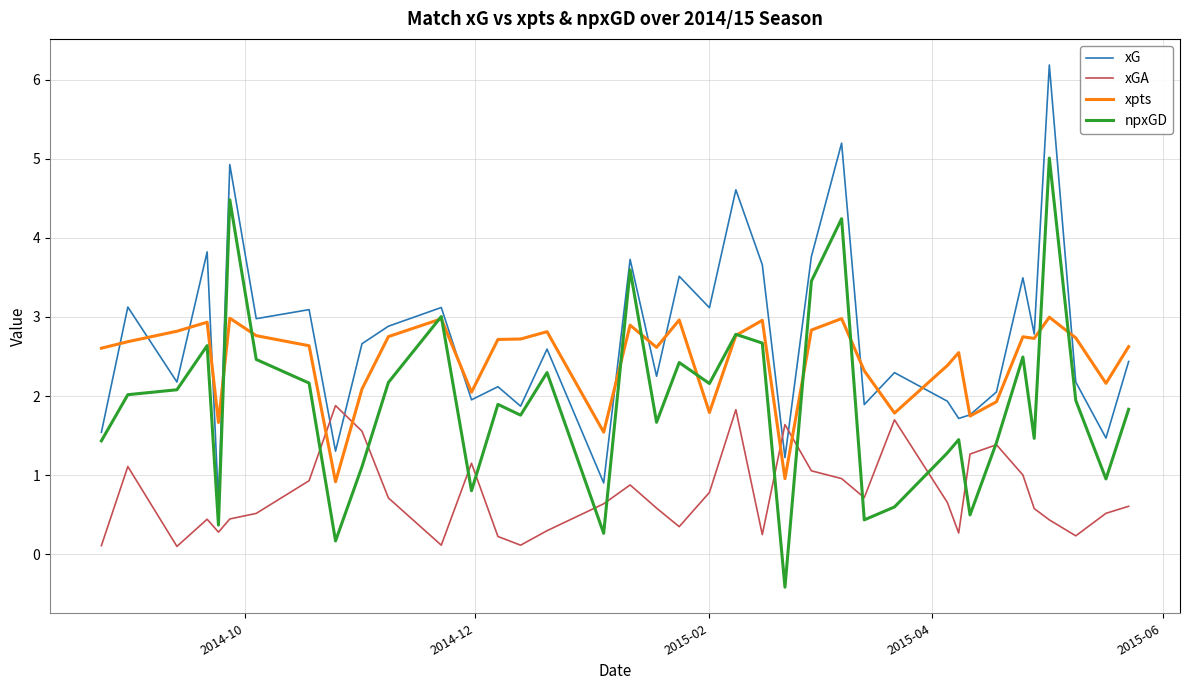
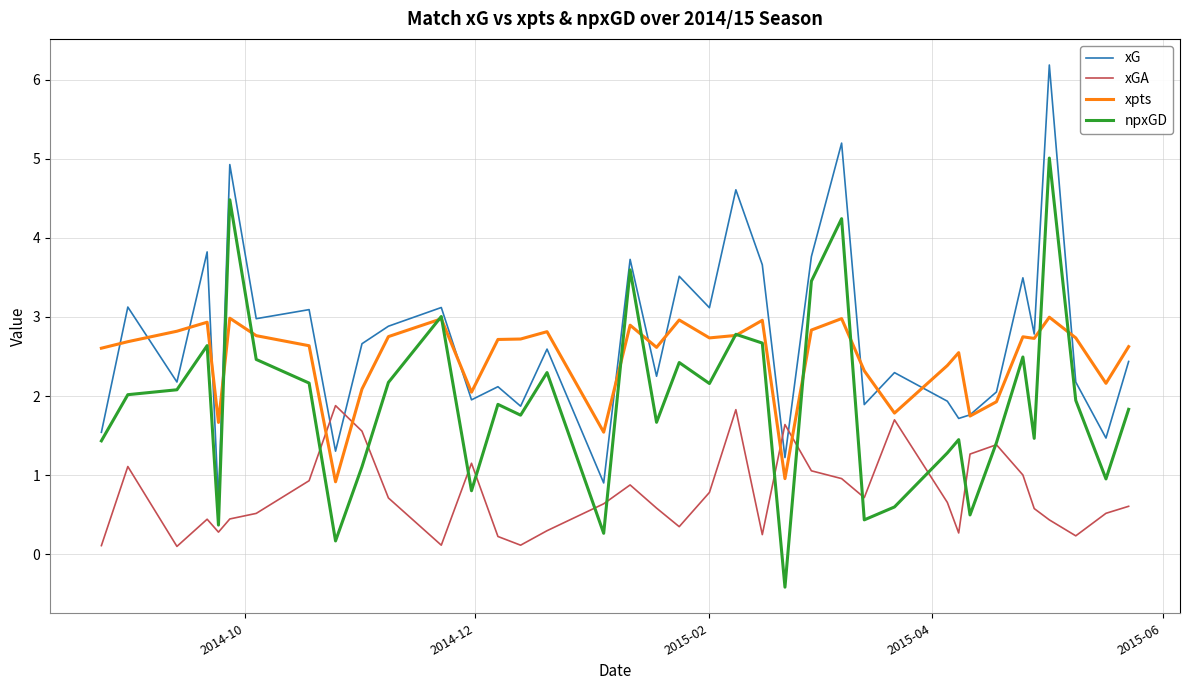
xpts, 2015-02: 1.8 -> 2.7
